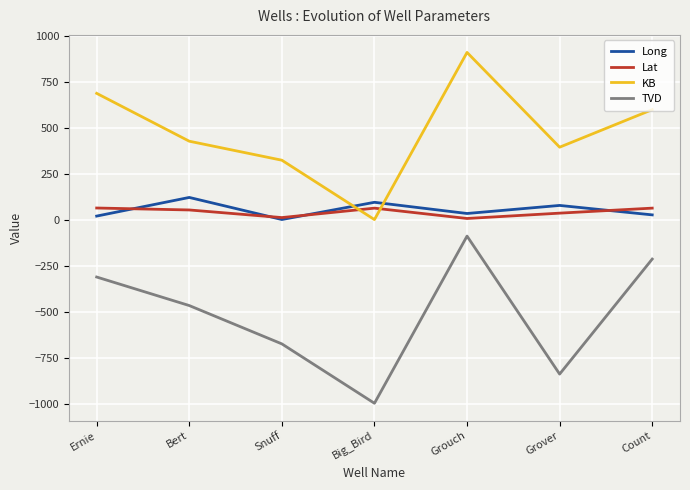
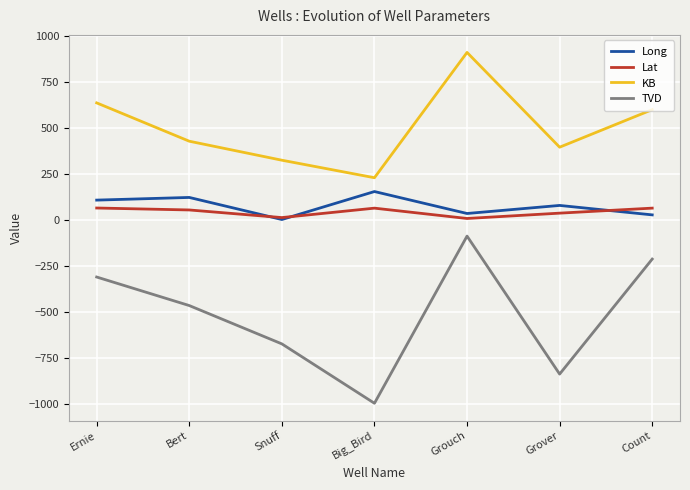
Long, Ernie: 20 -> 110
KB, Ernie: 690 -> 640
Long, Big_Bird: 100 -> 150
KB, Big_Bird: 0 -> 230
